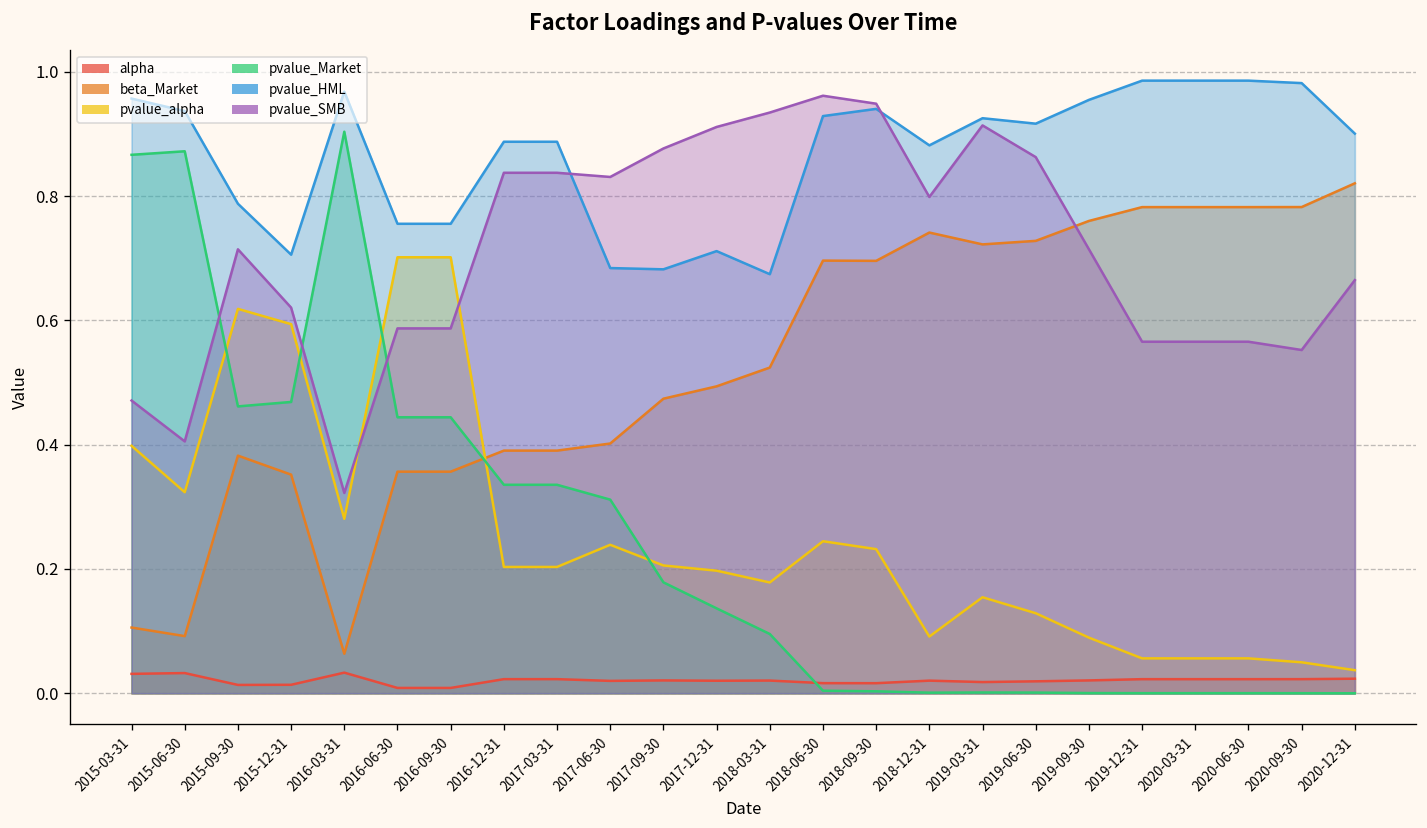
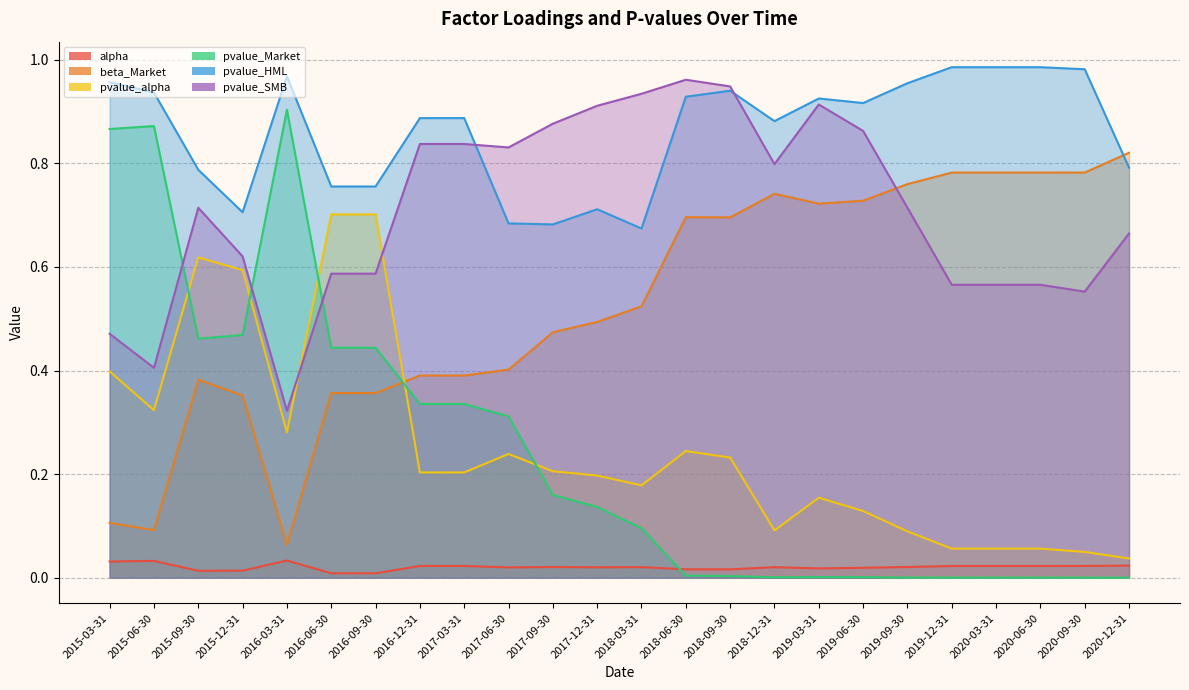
pvalue_Market, 2017-09-30: 0.18 -> 0.16
pvalue_HML, 2020-12-31: 0.90 -> 0.79
